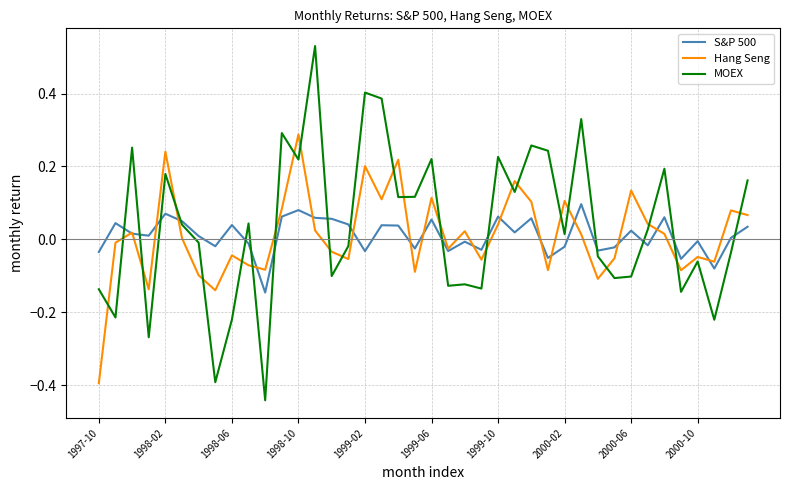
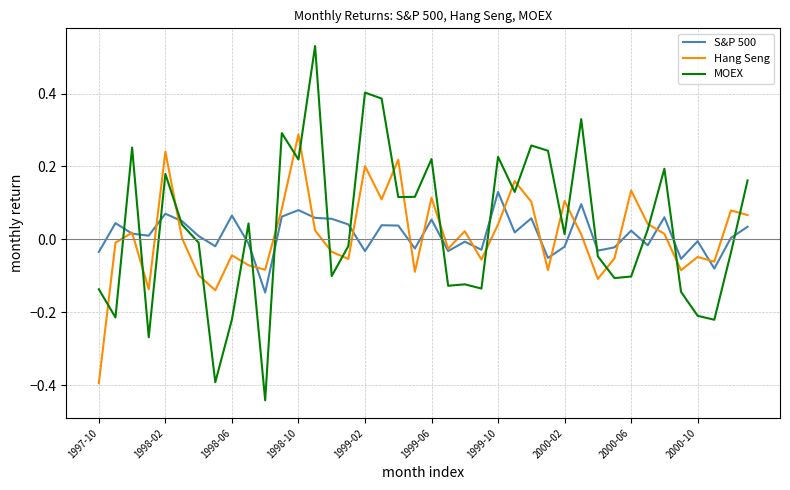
S&P 500, 1998-06: 0.04 -> 0.07
S&P 500, 1999-10: 0.06 -> 0.13
MOEX, 2000-10: -0.06 -> -0.21
